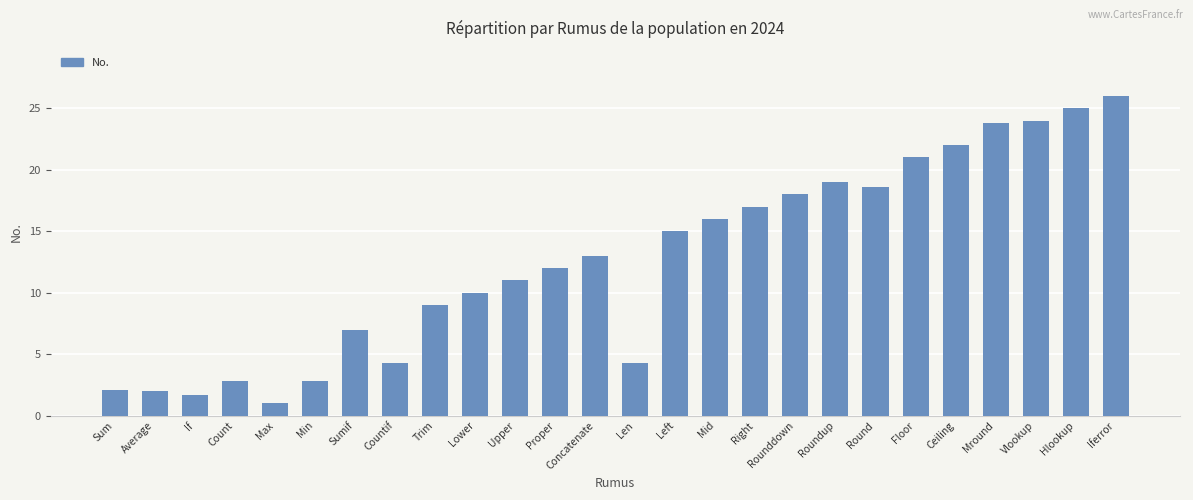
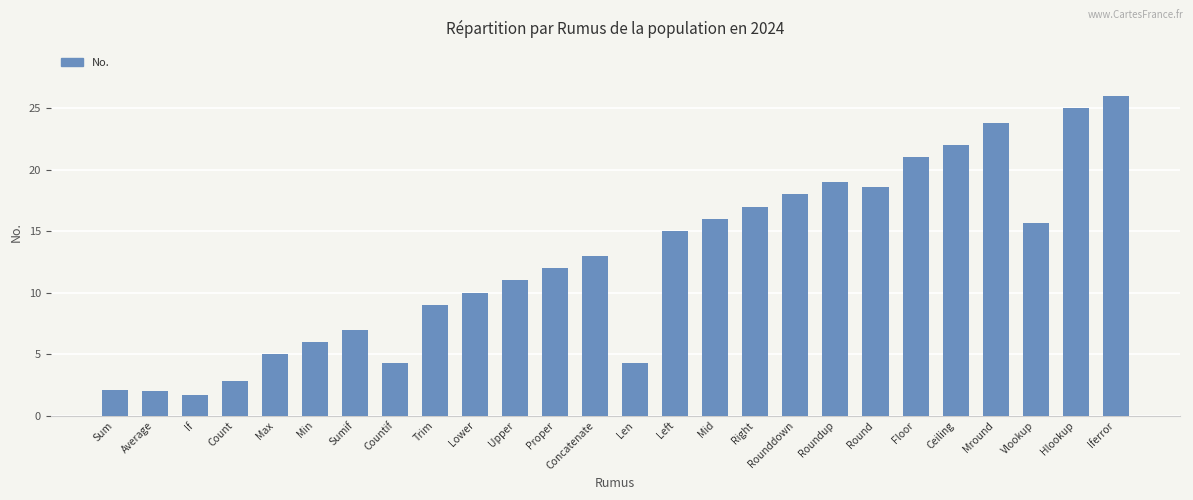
Max: 1 -> 5
Min: 2.8 -> 6.0
Vlookup: 24.0 -> 15.7
